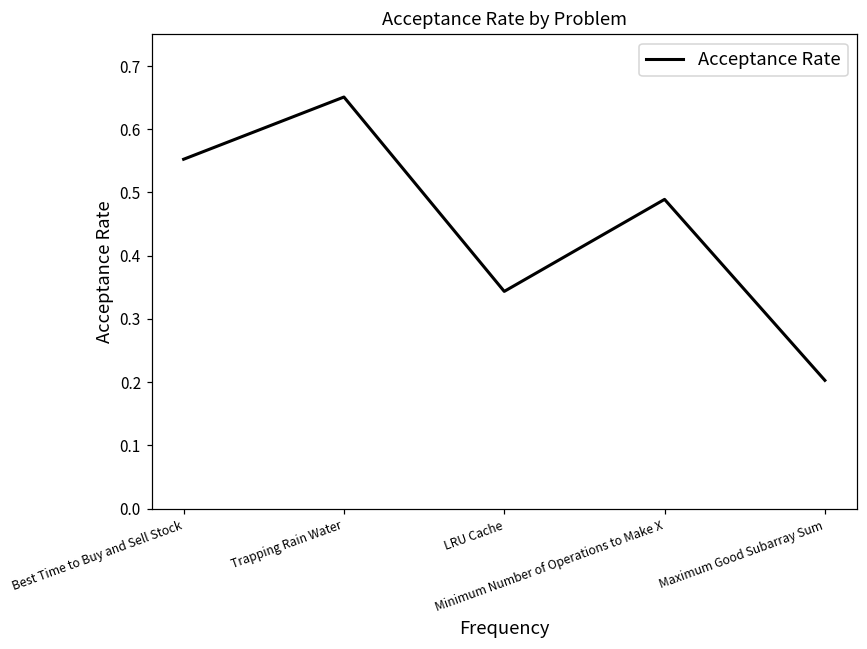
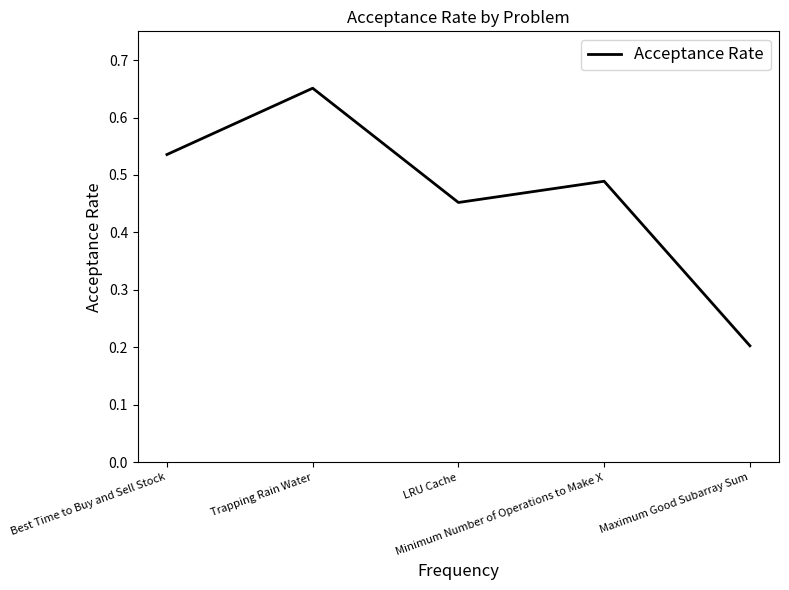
Best Time to Buy and Sell Stock: 0.55 -> 0.54
LRU Cache: 0.34 -> 0.45
